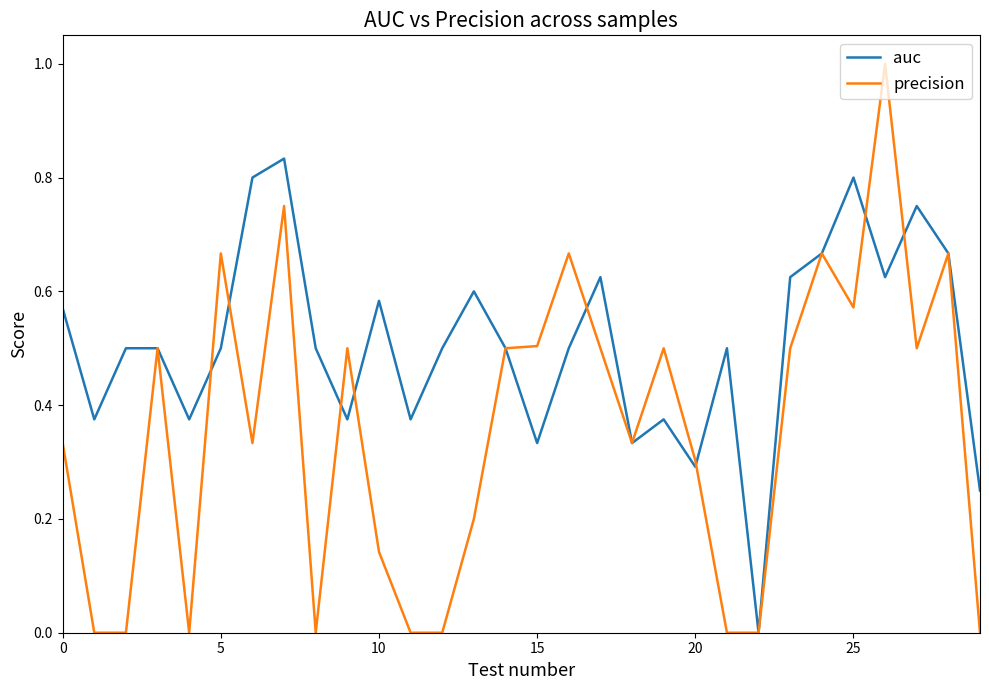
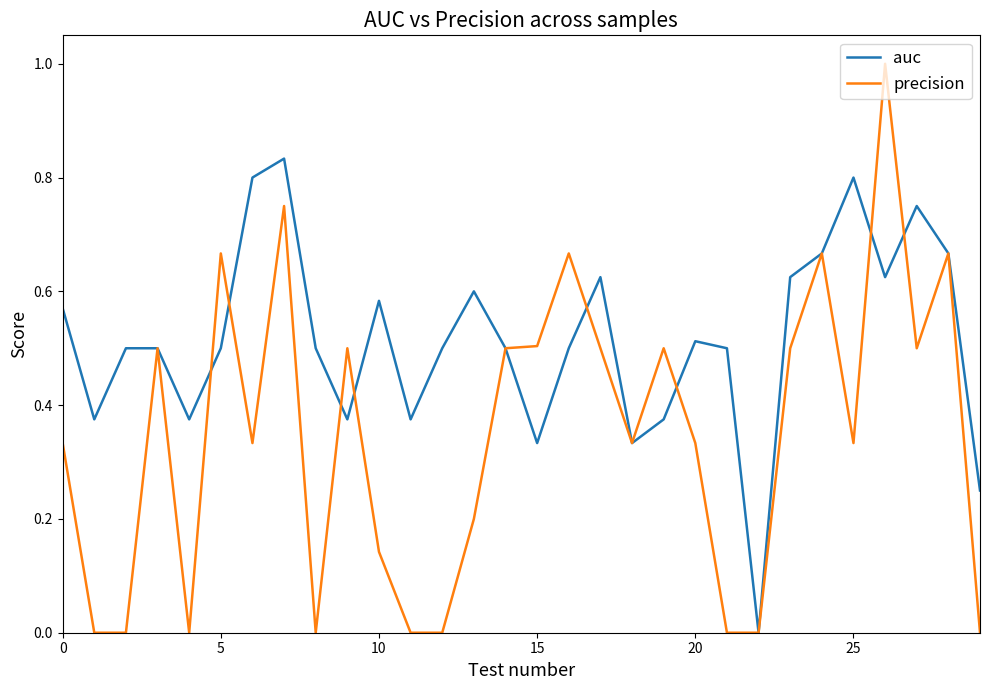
auc, 20: 0.29 -> 0.51
precision, 20: 0.30 -> 0.33
precision, 25: 0.57 -> 0.33
